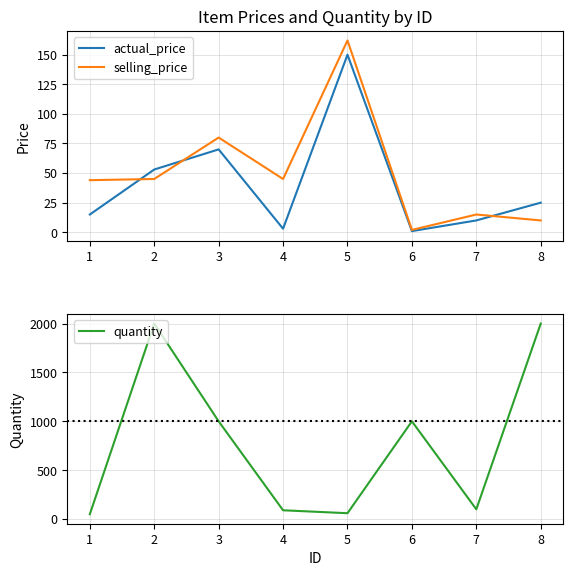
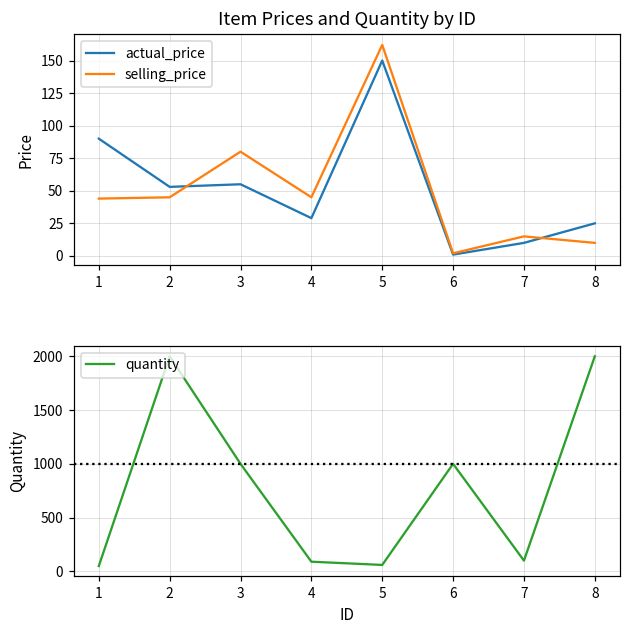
Item Prices and Quantity by ID, actual_price, 1: 15 -> 90
Item Prices and Quantity by ID, actual_price, 3: 70 -> 55
Item Prices and Quantity by ID, actual_price, 4: 3 -> 29
